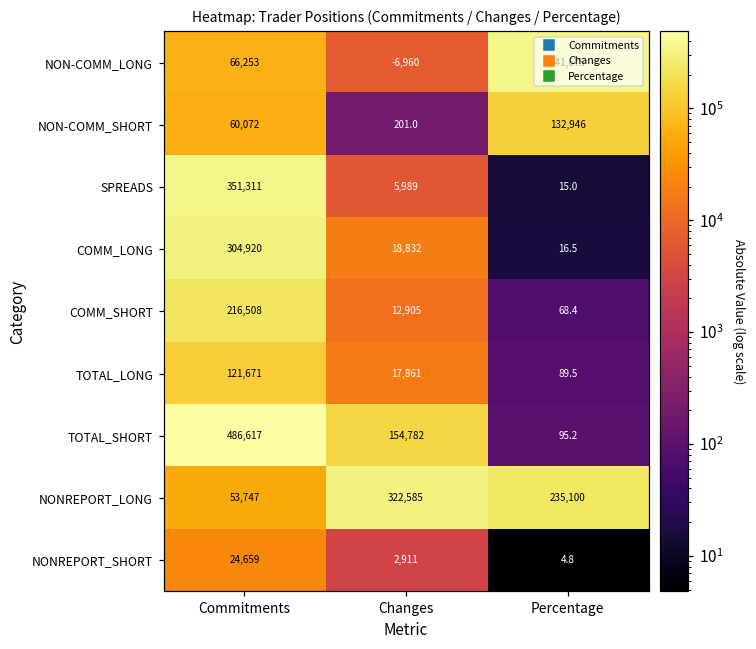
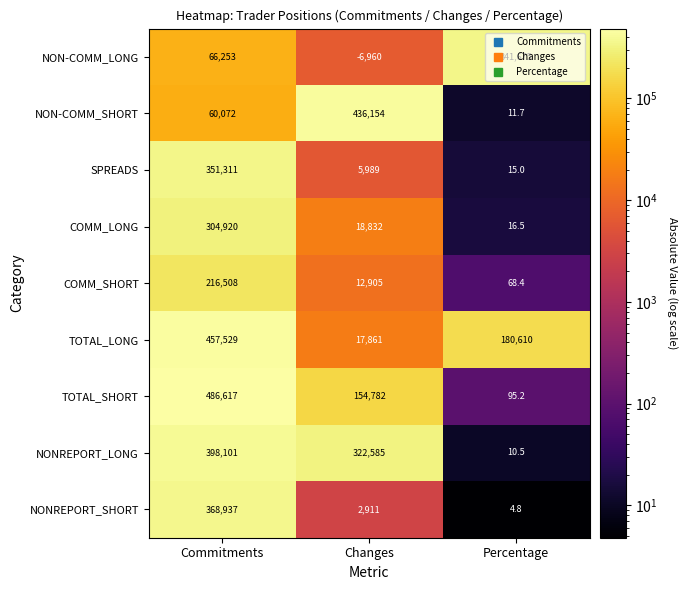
NON-COMM_SHORT, Changes: 201.0 -> 436,154
NON-COMM_SHORT, Percentage: 132,946 -> 11.7
TOTAL_LONG, Commitments: 121,671 -> 457,529
TOTAL_LONG, Percentage: 89.5 -> 180,610
NONREPORT_LONG, Commitments: 53,747 -> 398,101
NONREPORT_LONG, Percentage: 235,100 -> 10.5
NONREPORT_SHORT, Commitments: 24,659 -> 368,937
